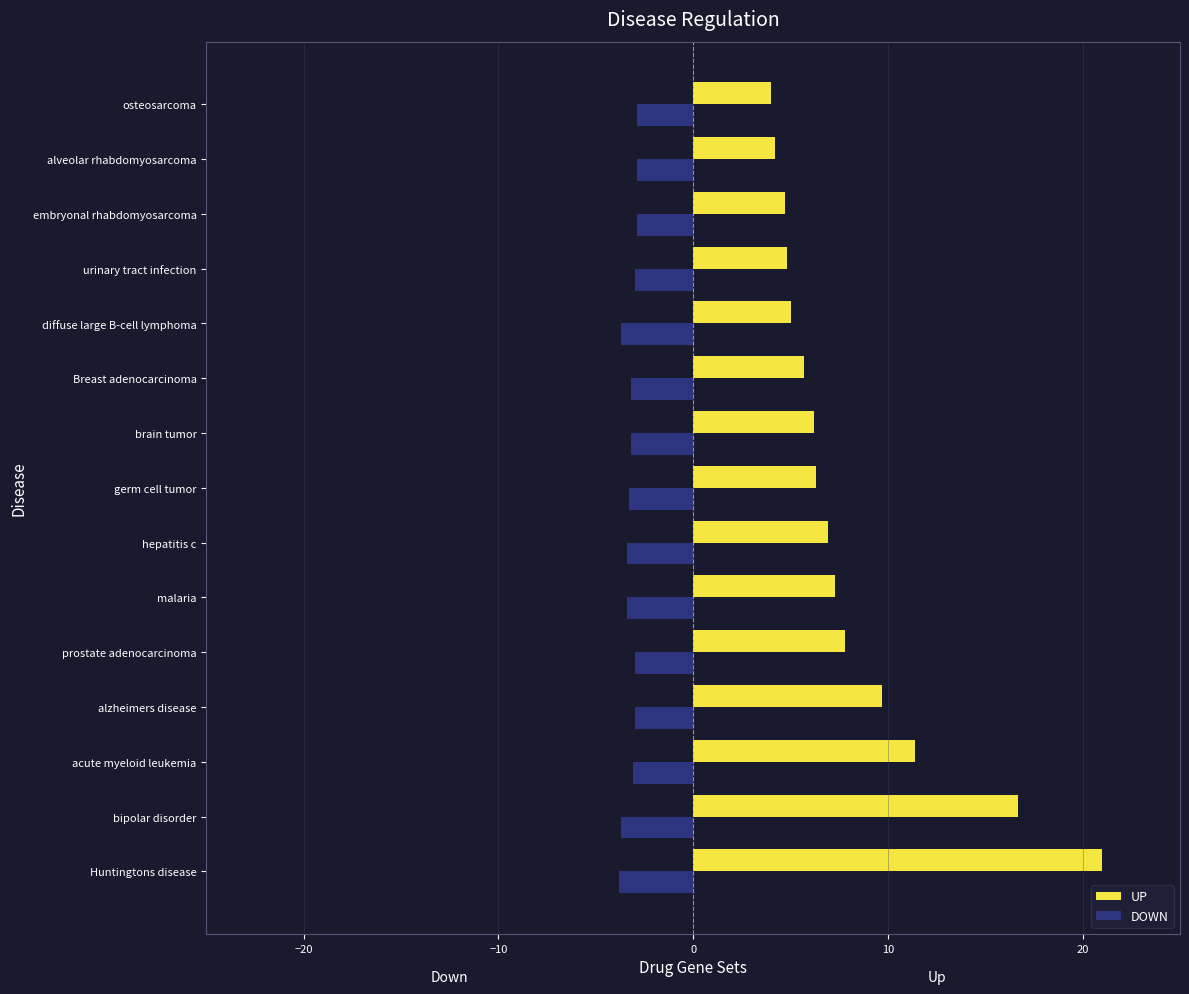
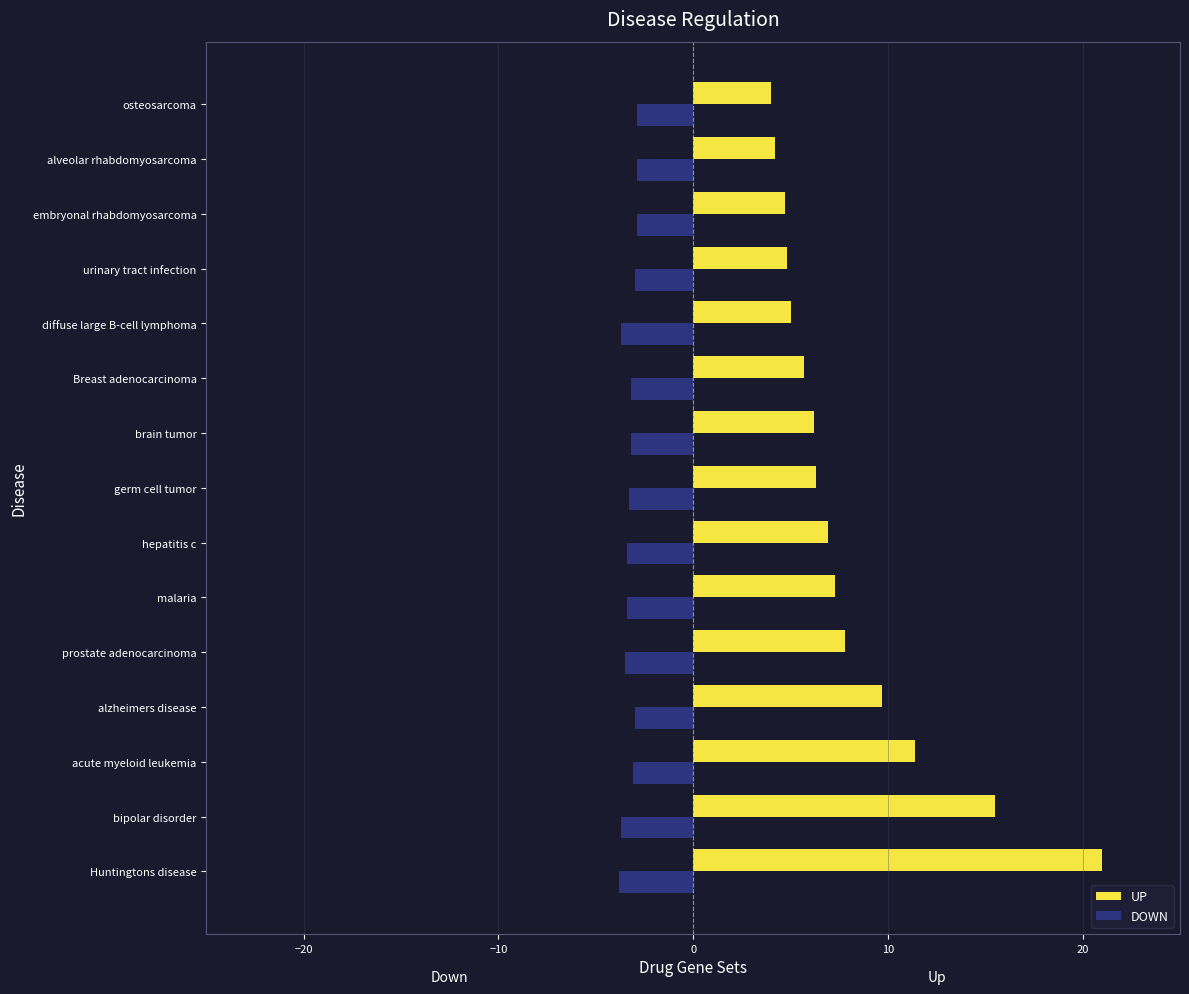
DOWN, prostate adenocarcinoma: -3.0 -> -3.5
UP, bipolar disorder: 16.7 -> 15.5
